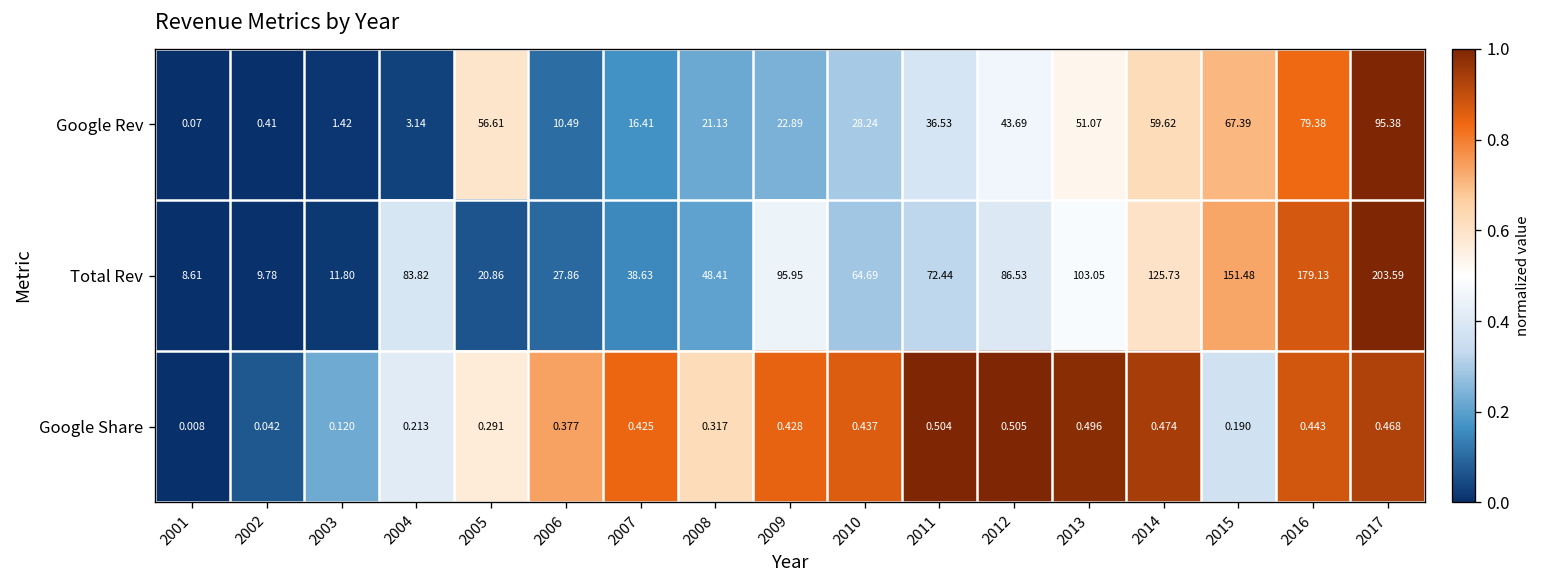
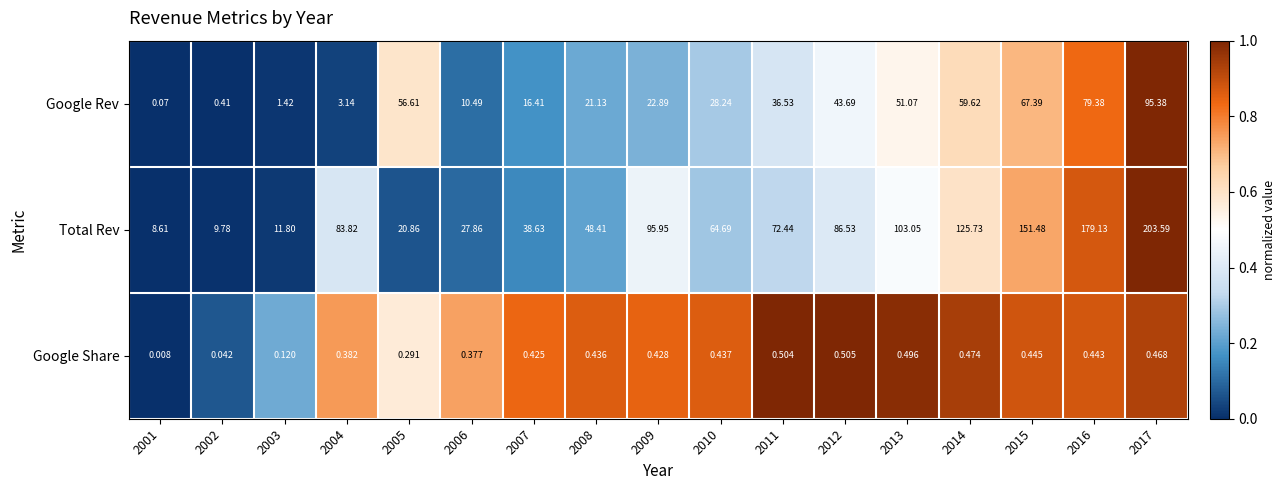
Google Share, 2004: 0.213 -> 0.382
Google Share, 2008: 0.317 -> 0.436
Google Share, 2015: 0.190 -> 0.445
